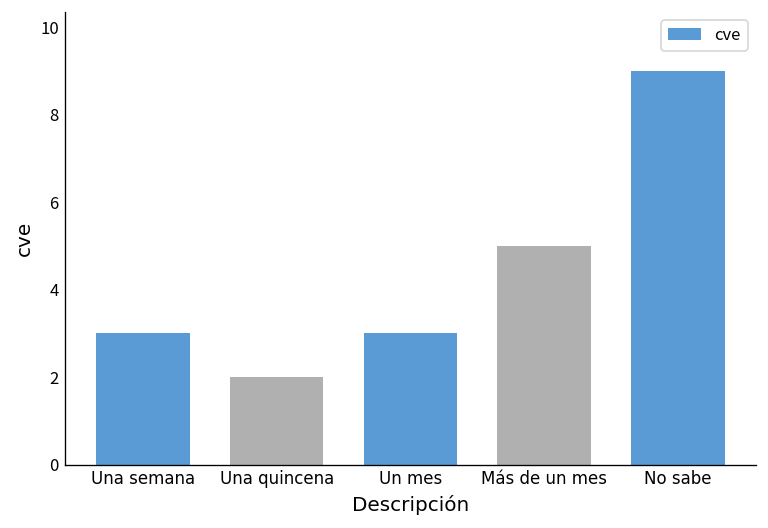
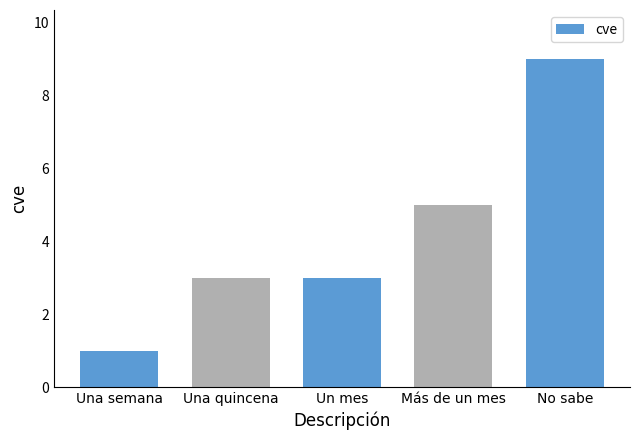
Una semana: 3 -> 1
Una quincena: 2 -> 3
